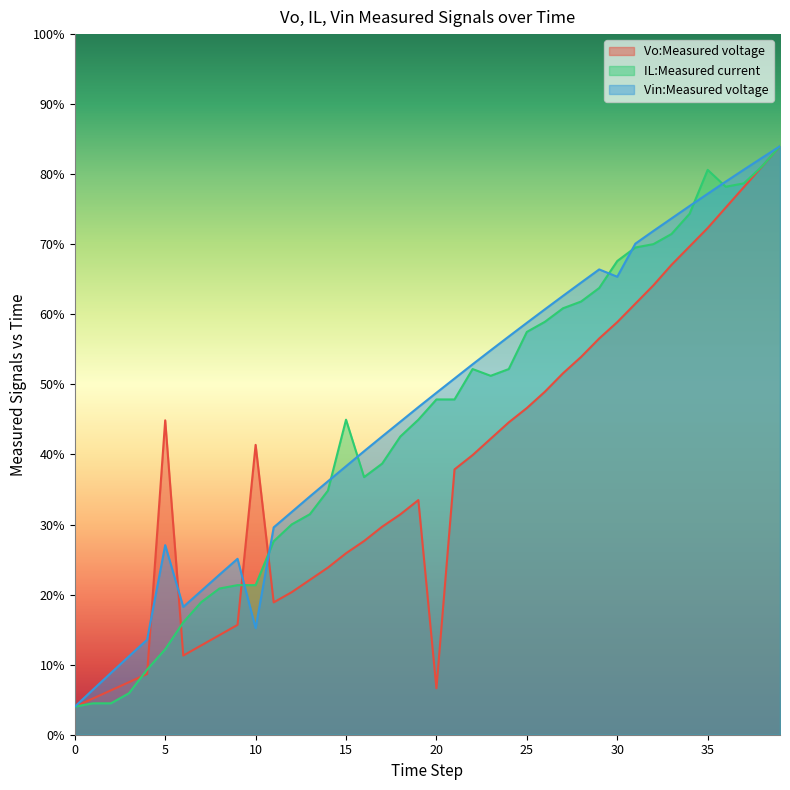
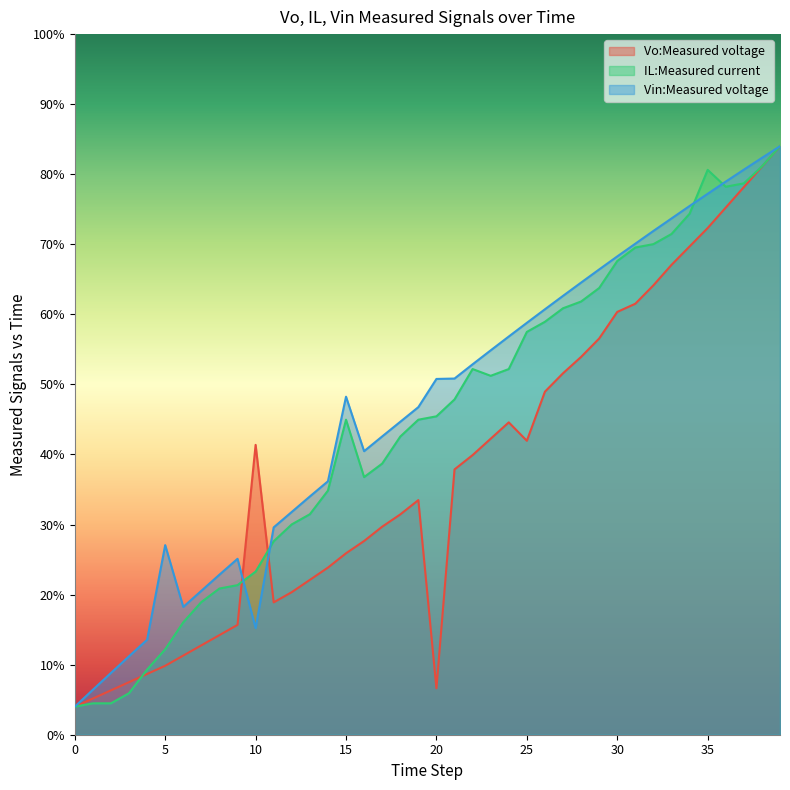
Vo:Measured voltage, 5: 45% -> 10%
IL:Measured current, 10: 21% -> 23%
Vin:Measured voltage, 15: 38% -> 48%
IL:Measured current, 20: 48% -> 45%
Vin:Measured voltage, 20: 49% -> 51%
Vo:Measured voltage, 25: 47% -> 42%
Vo:Measured voltage, 30: 59% -> 60%
Vin:Measured voltage, 30: 65% -> 68%
